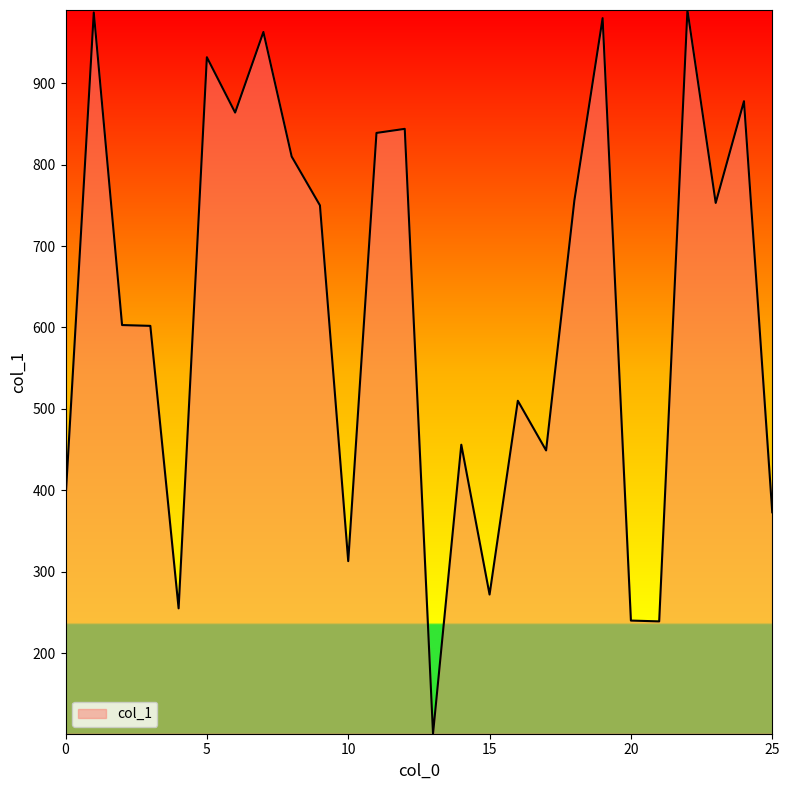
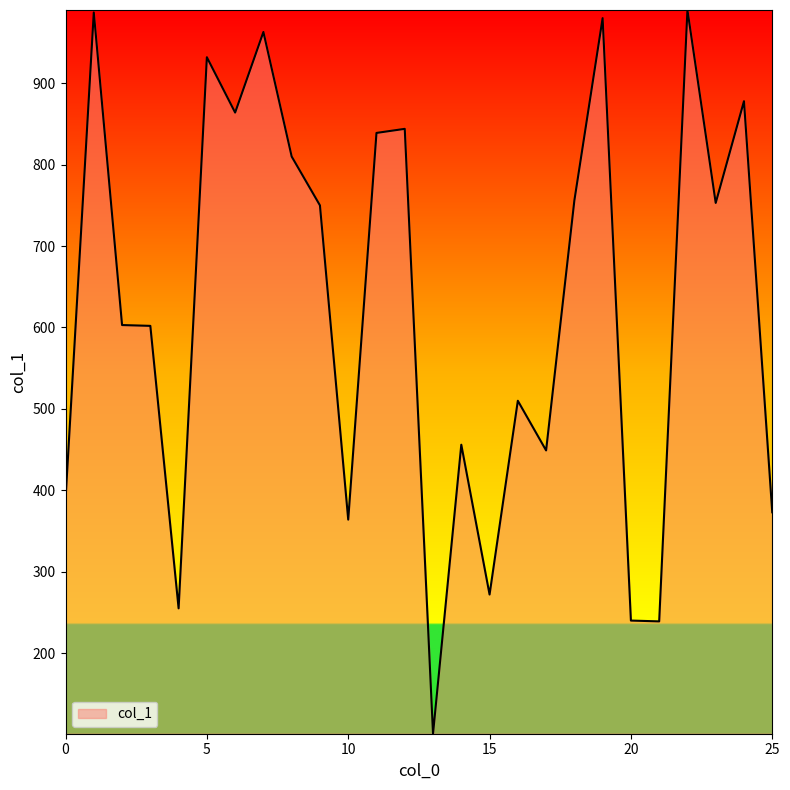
10: 310 -> 360
